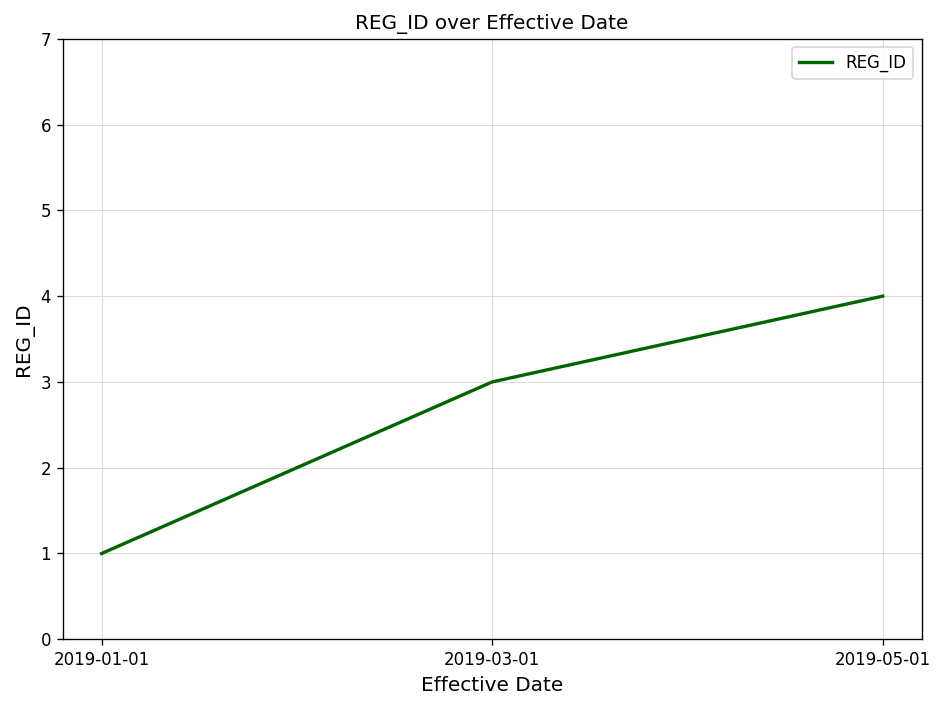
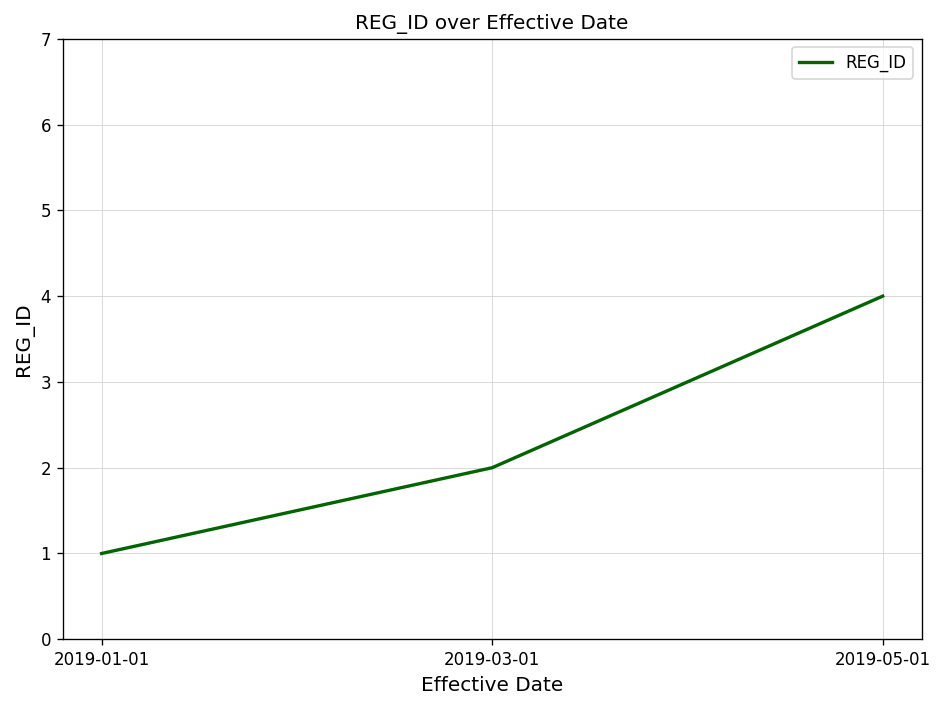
2019-03-01: 3 -> 2
